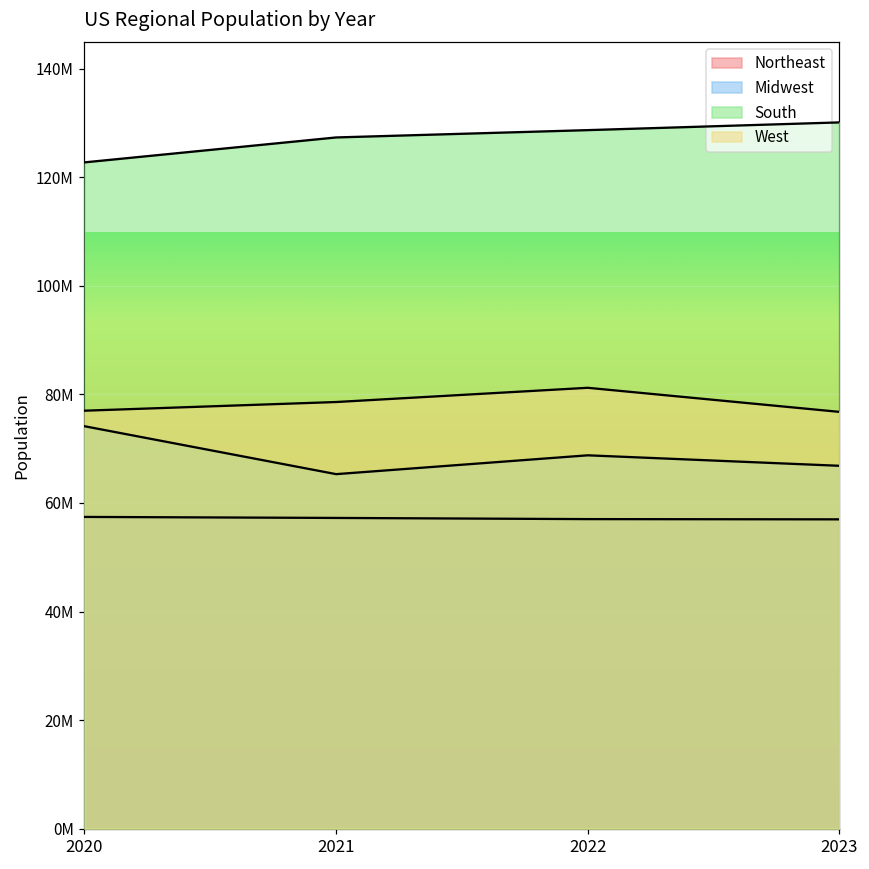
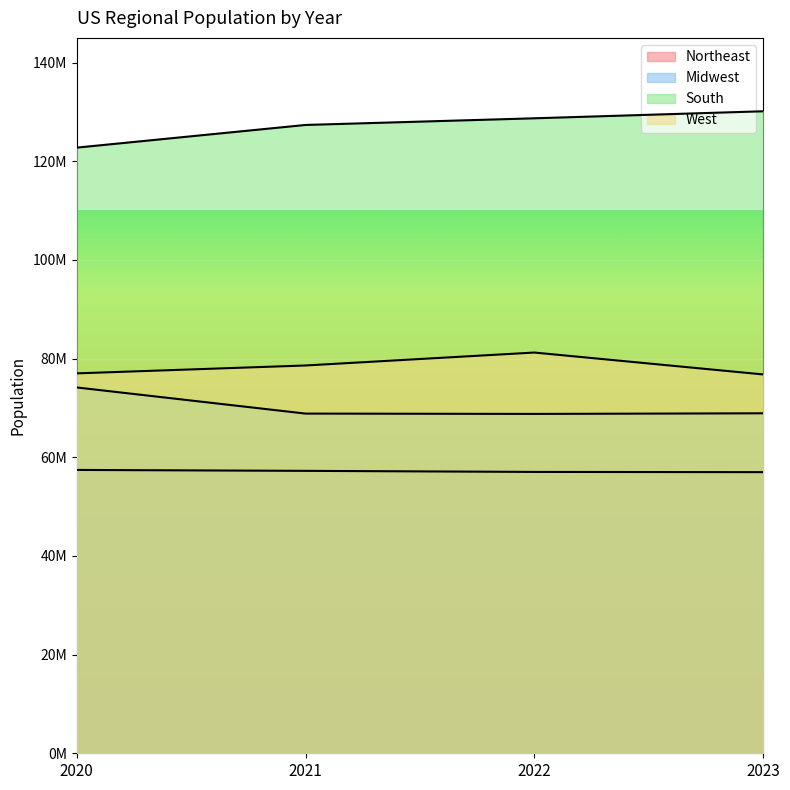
Midwest, 2021: 65000000 -> 69000000
Midwest, 2023: 67000000 -> 69000000
